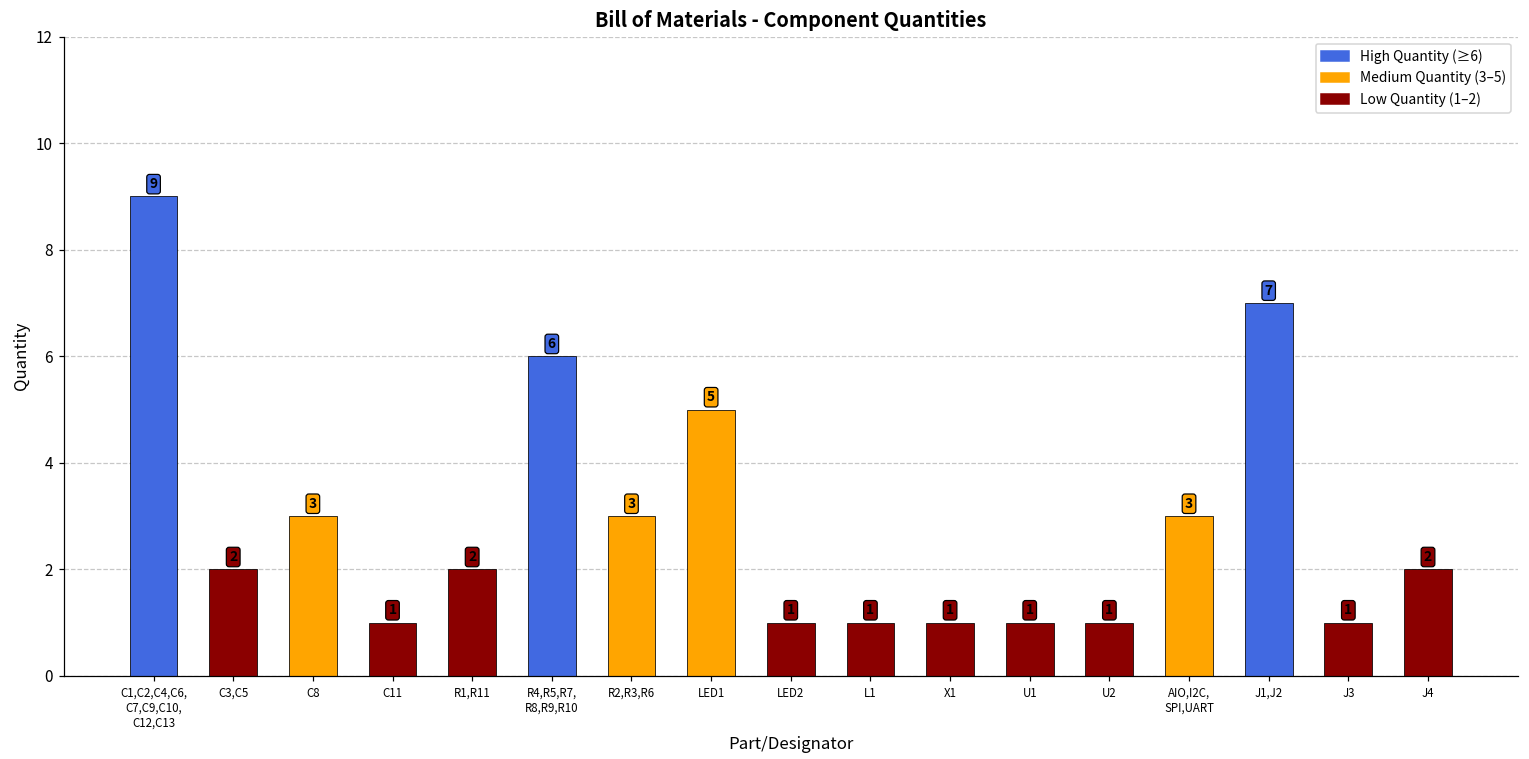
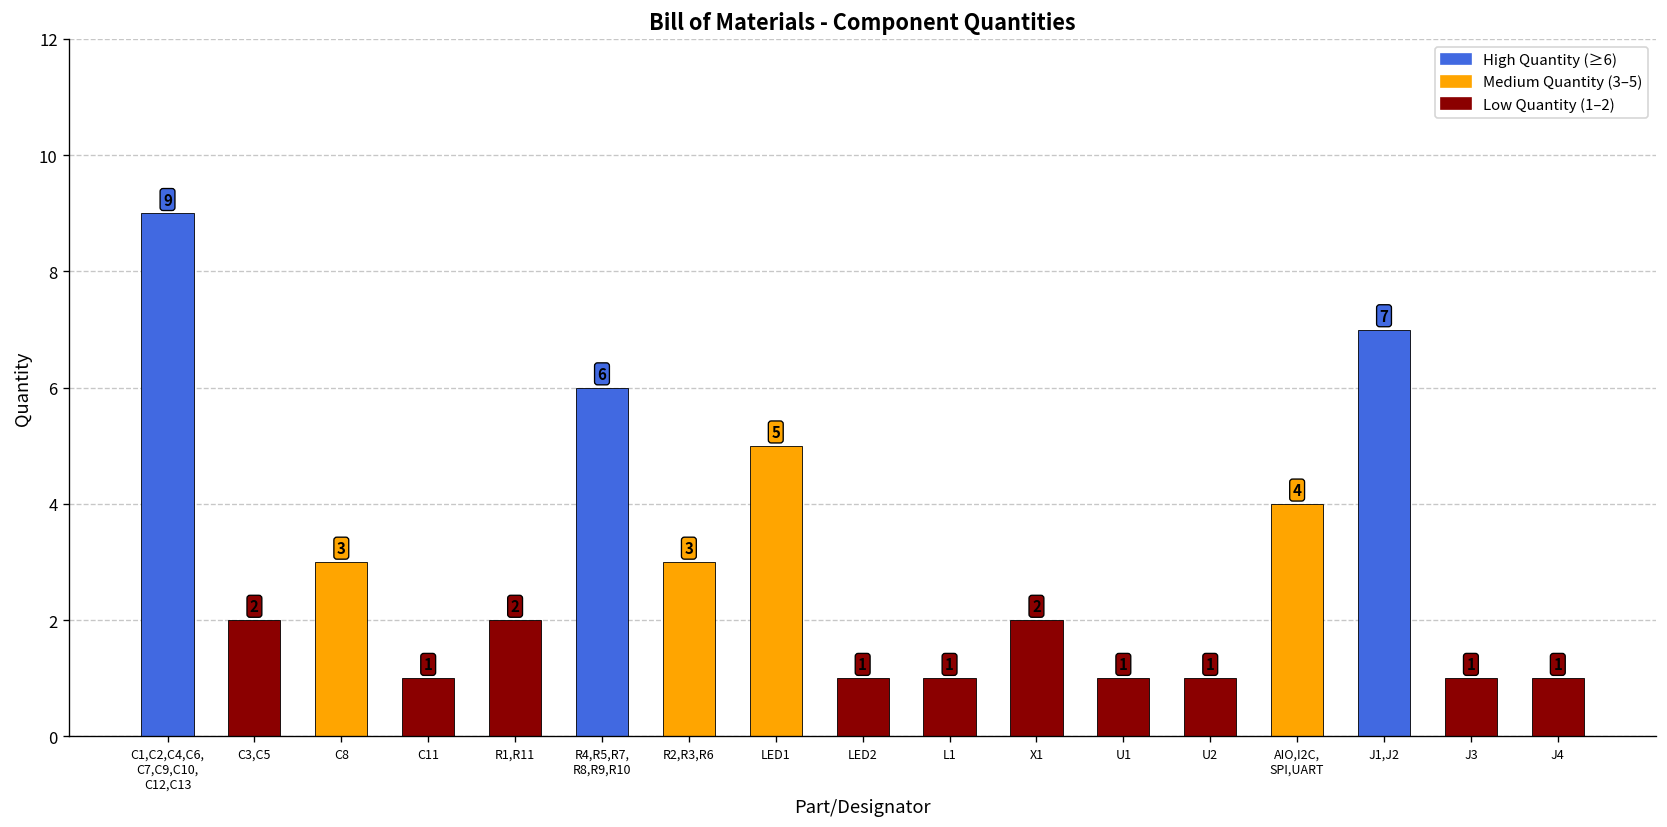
X1: 1 -> 2
AIO,I2C, SPI,UART: 3 -> 4
J4: 2 -> 1
